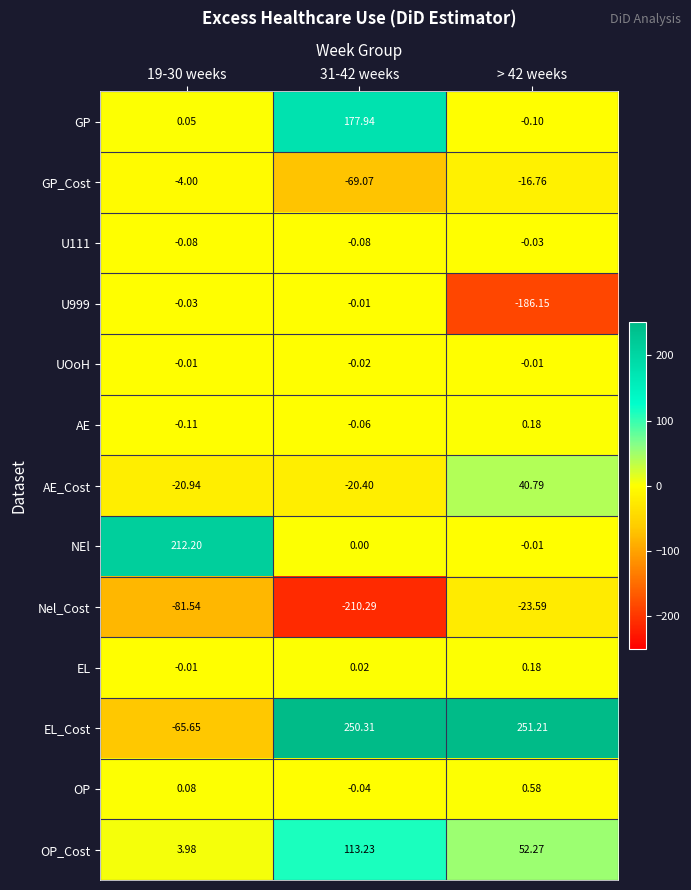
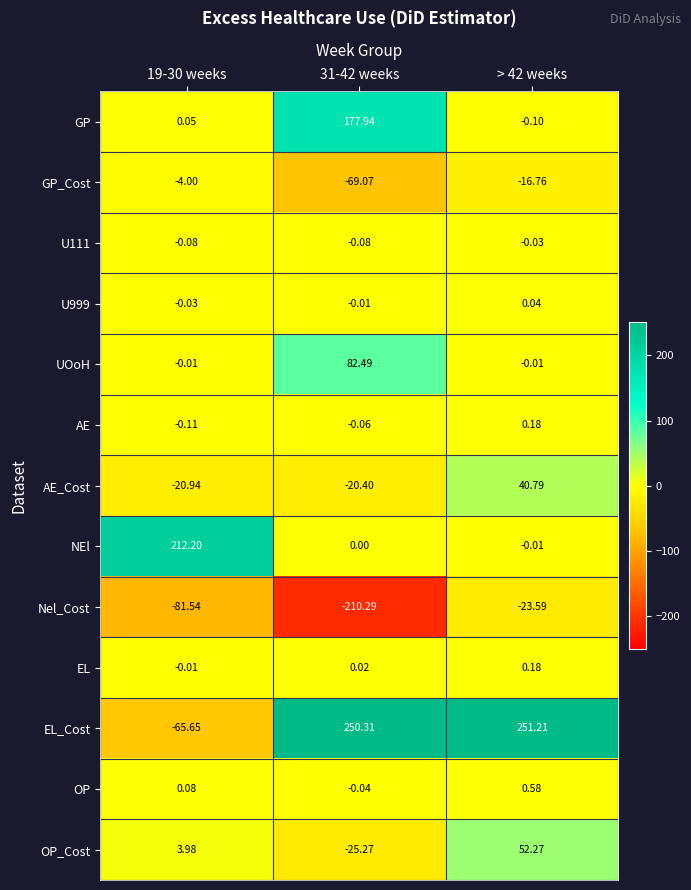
U999, > 42 weeks: -186.15 -> 0.04
UOoH, 31-42 weeks: -0.02 -> 82.49
OP_Cost, 31-42 weeks: 113.23 -> -25.27
